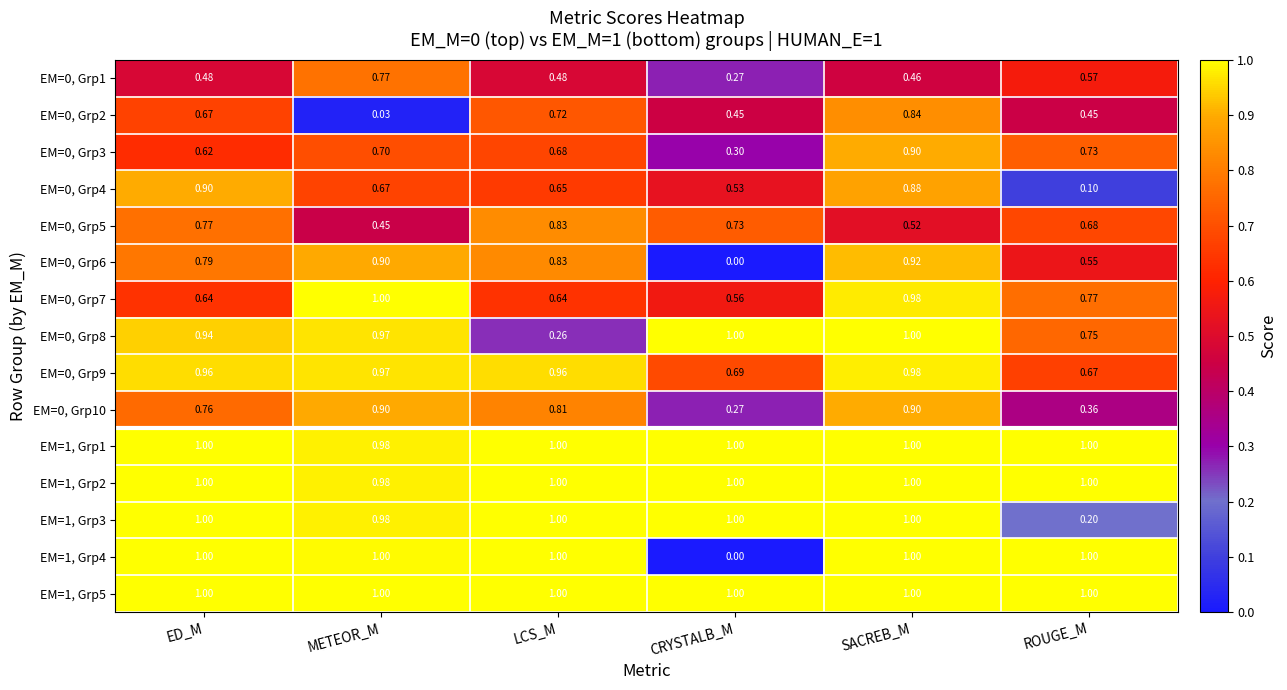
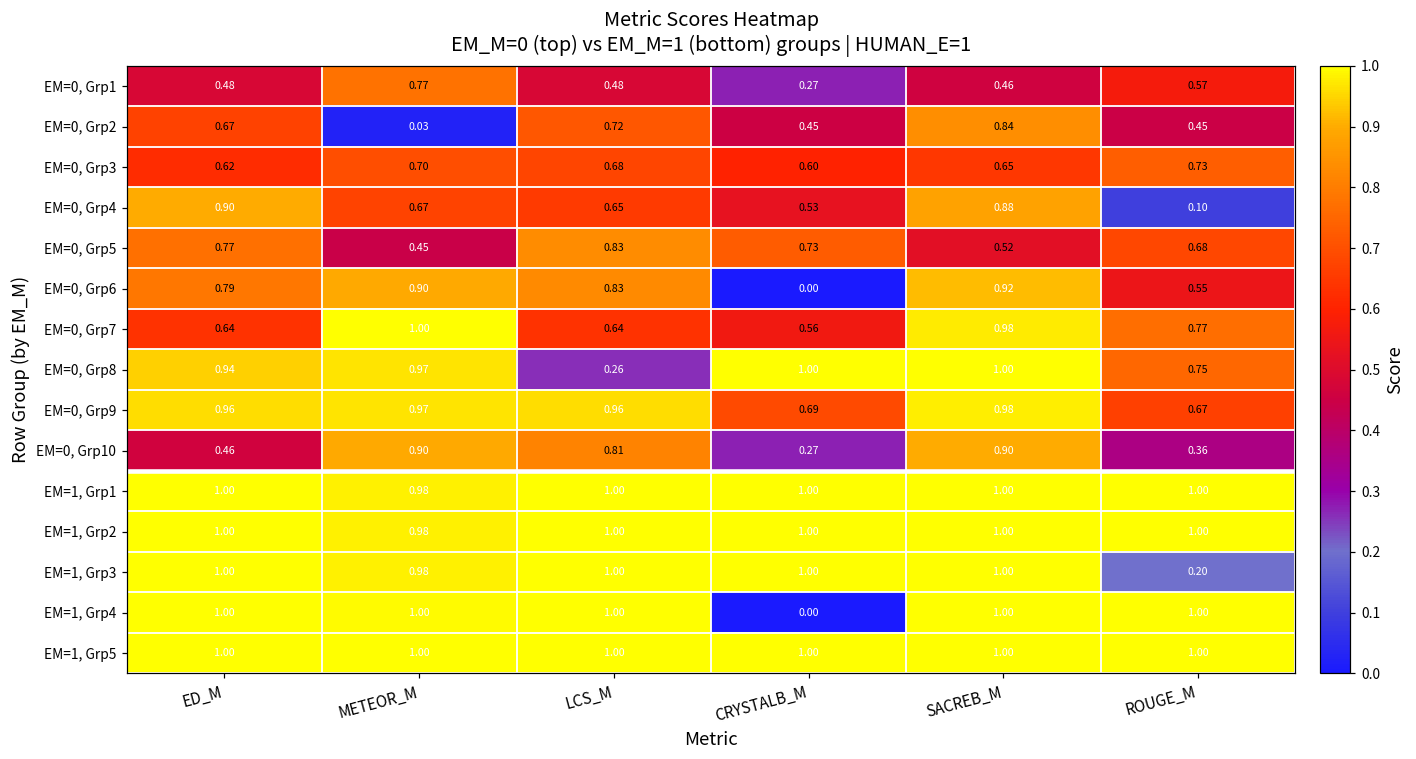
EM=0, Grp3, CRYSTALB_M: 0.30 -> 0.60
EM=0, Grp3, SACREB_M: 0.90 -> 0.65
EM=0, Grp10, ED_M: 0.76 -> 0.46
